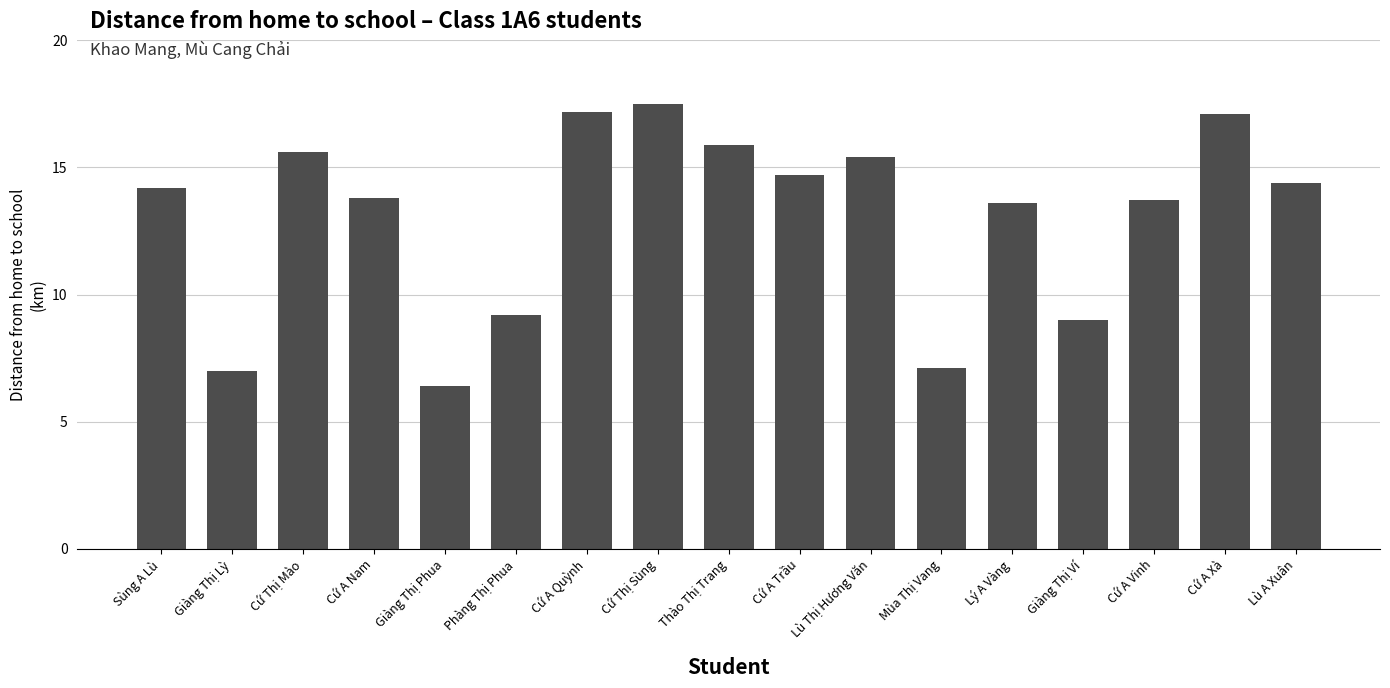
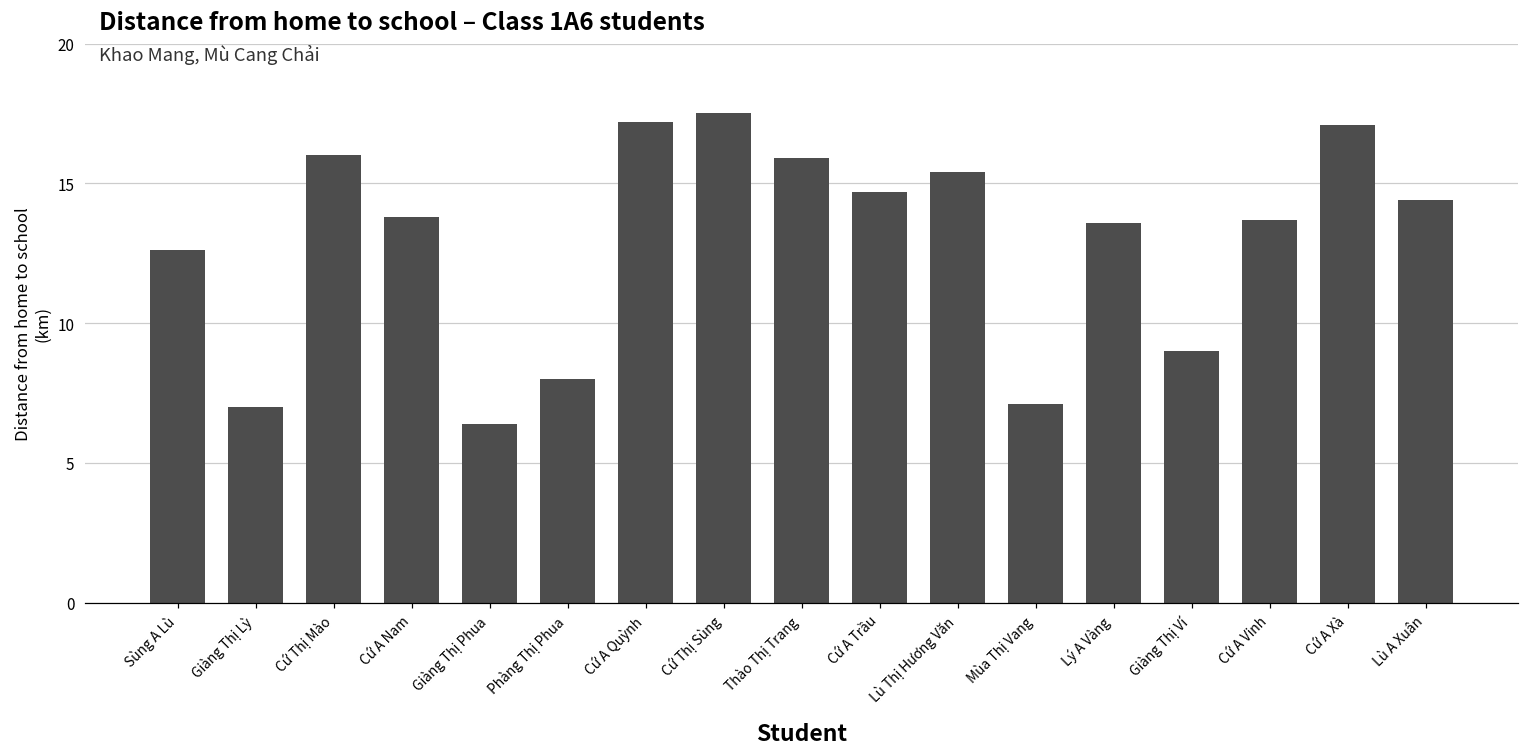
Sùng A Lù: 14.2 -> 12.6
Cứ Thị Mào: 15.6 -> 16.0
Phàng Thị Phua: 9.2 -> 8.0
